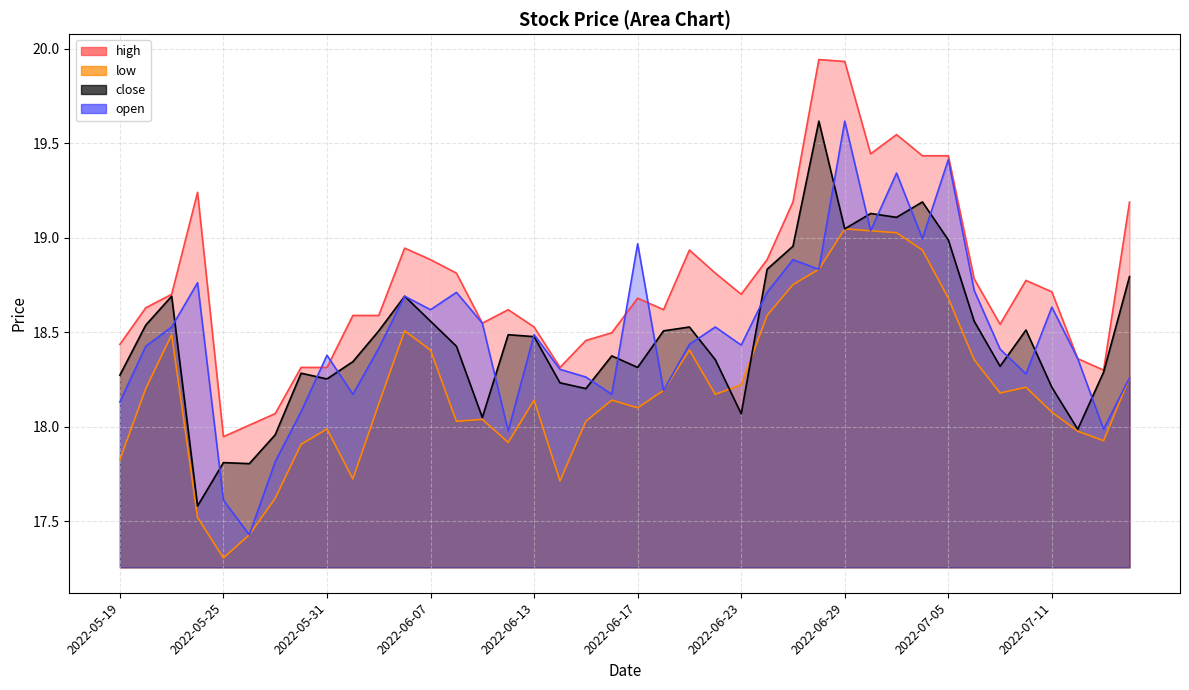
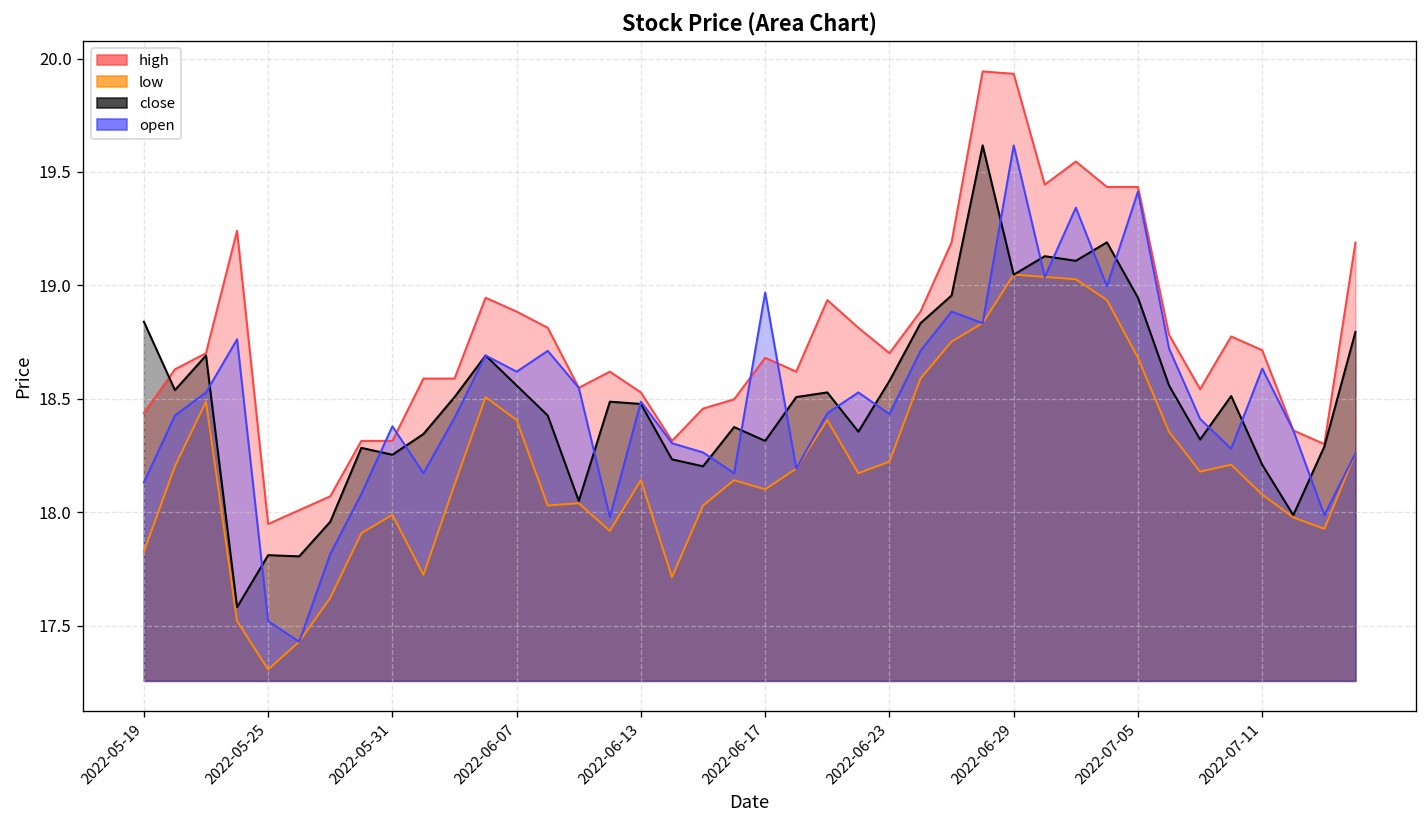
close, 2022-05-19: 18.27 -> 18.84
open, 2022-05-25: 17.61 -> 17.52
close, 2022-06-23: 18.07 -> 18.58
close, 2022-07-05: 18.99 -> 18.95
